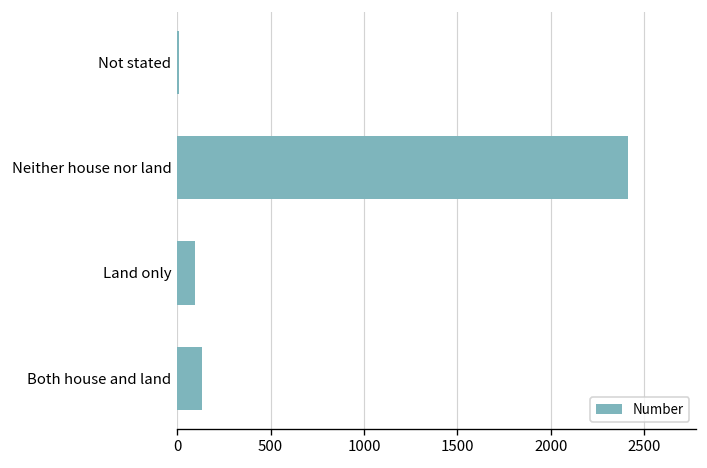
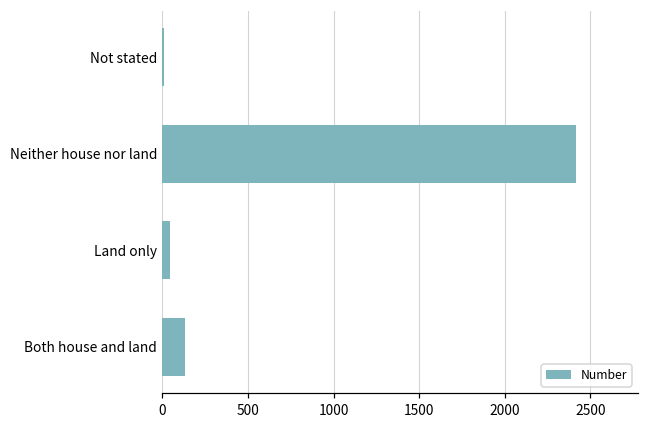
Land only: 100 -> 40
